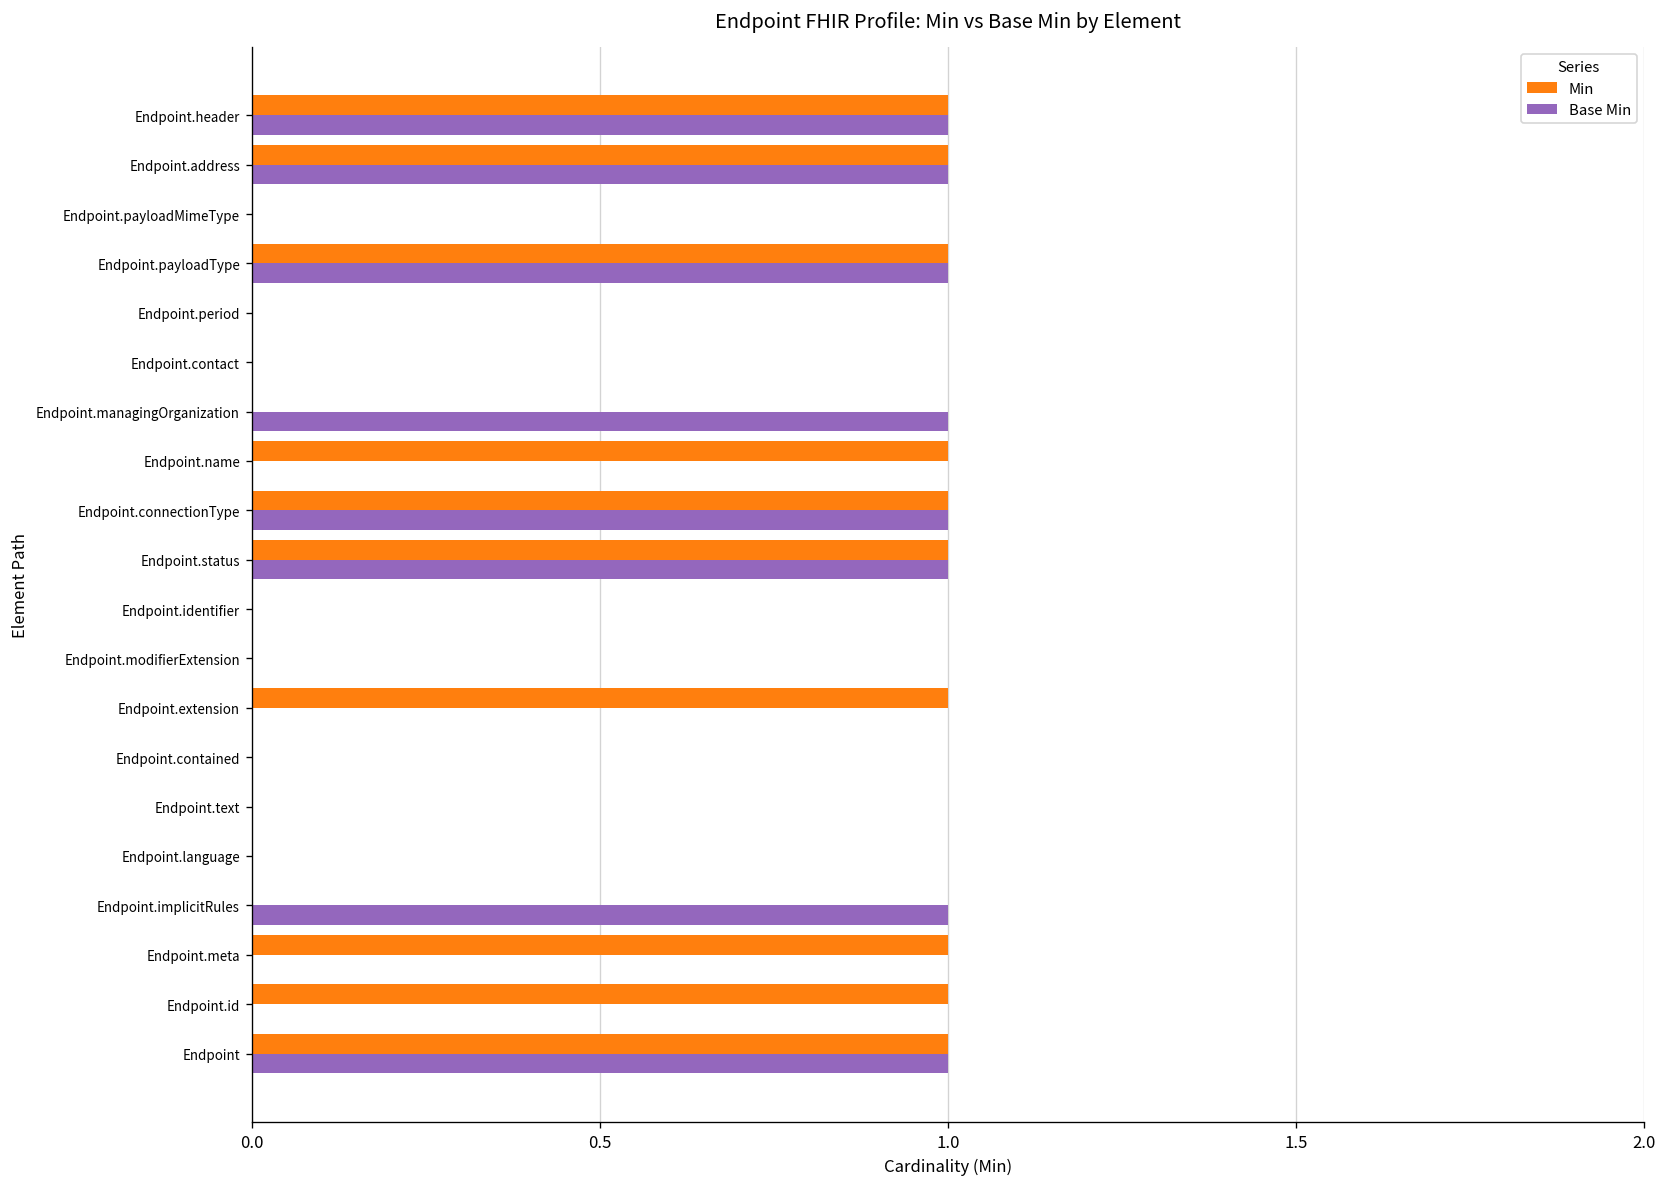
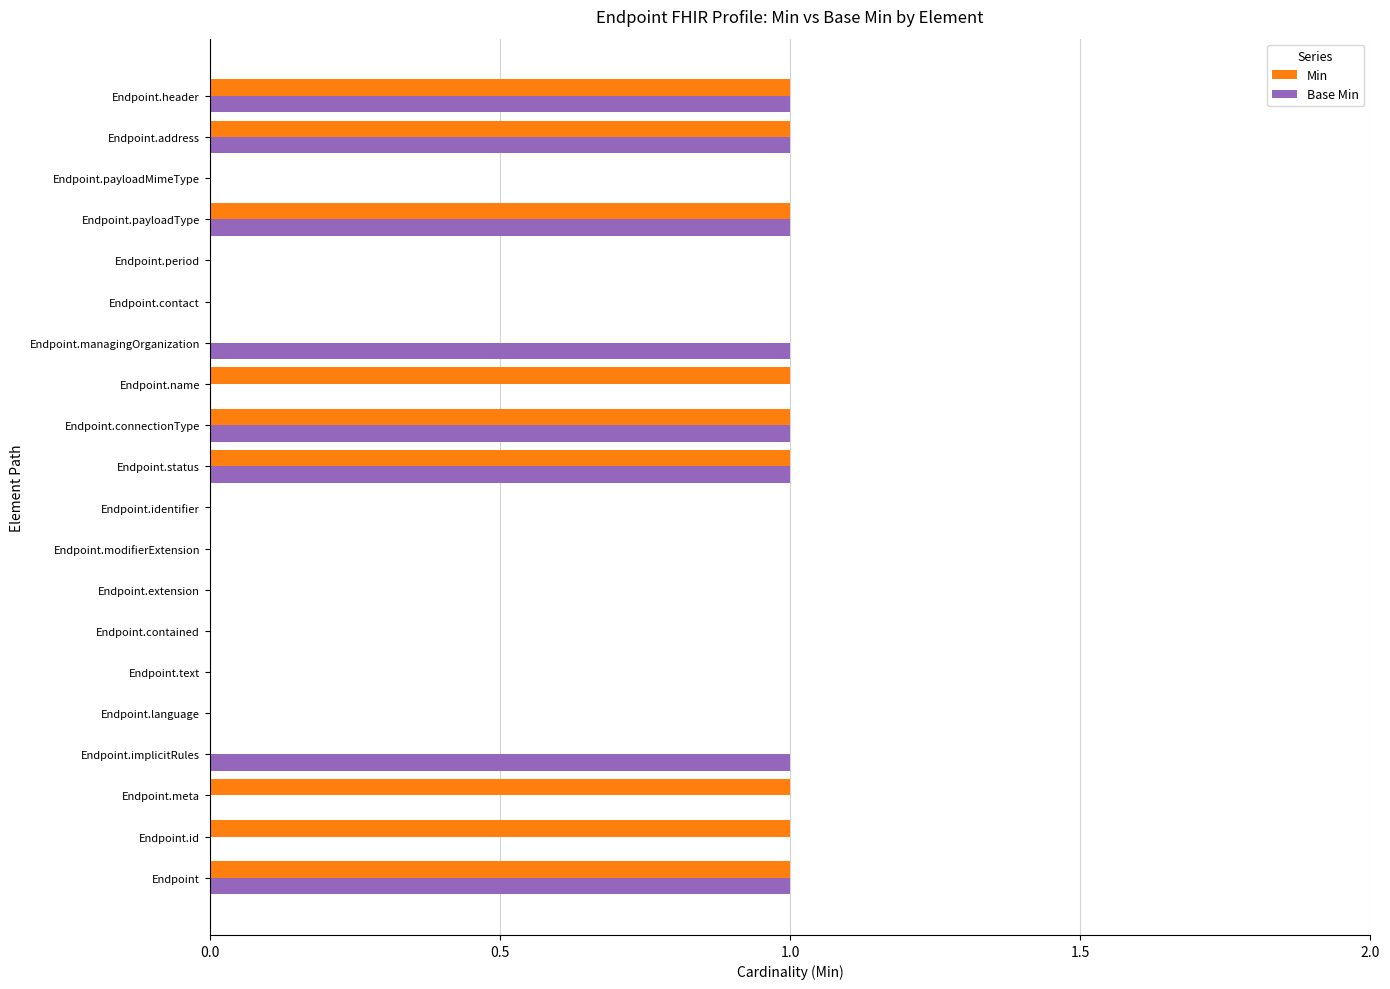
Min, Endpoint.extension: 1 -> 0
